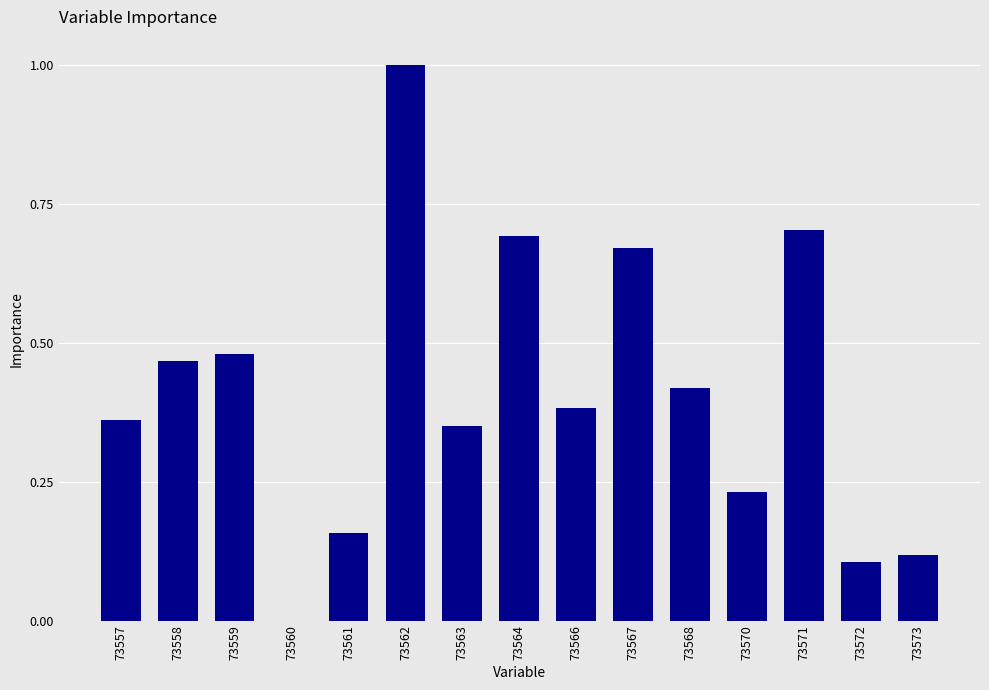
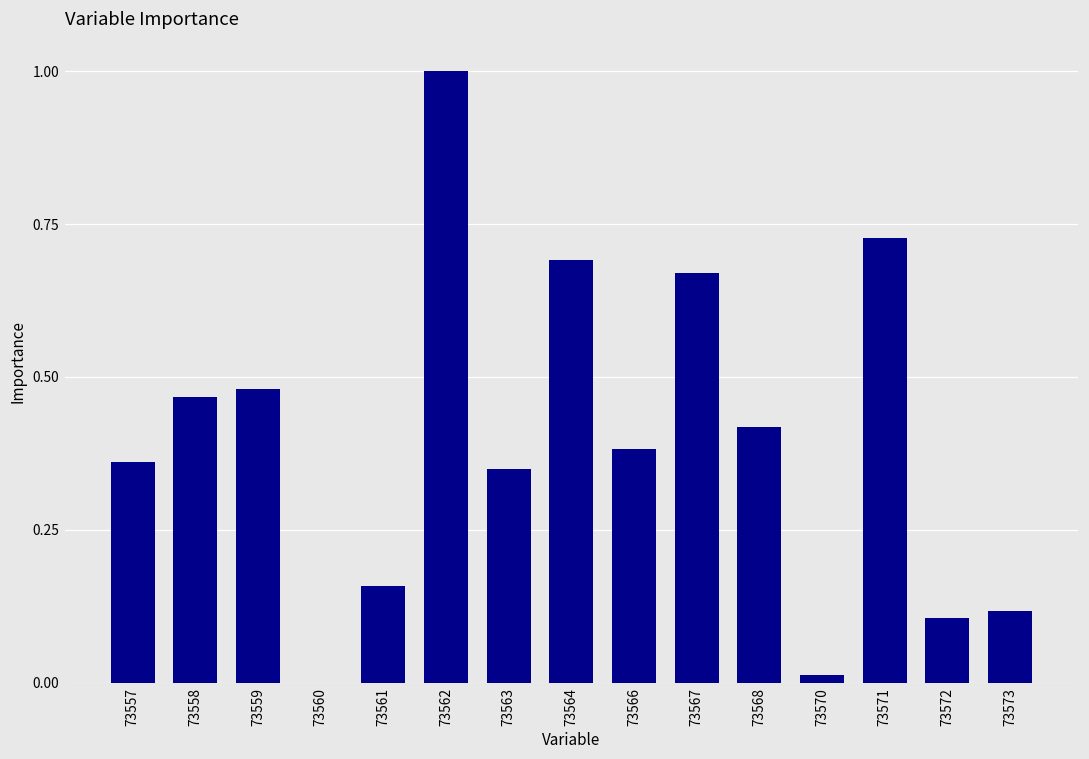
73570: 0.23 -> 0.01
73571: 0.70 -> 0.73
